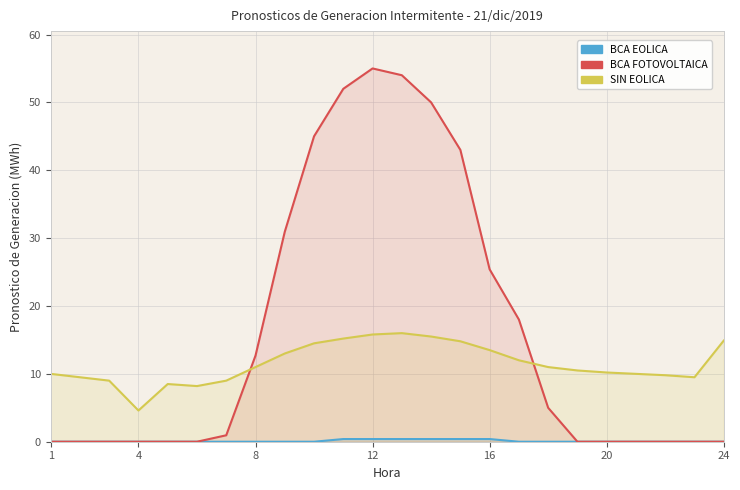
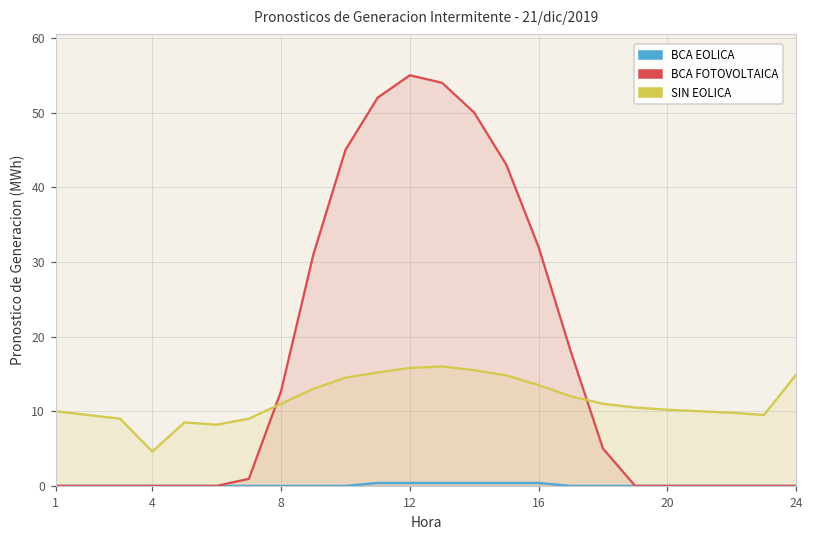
BCA FOTOVOLTAICA, 16: 25 -> 32
